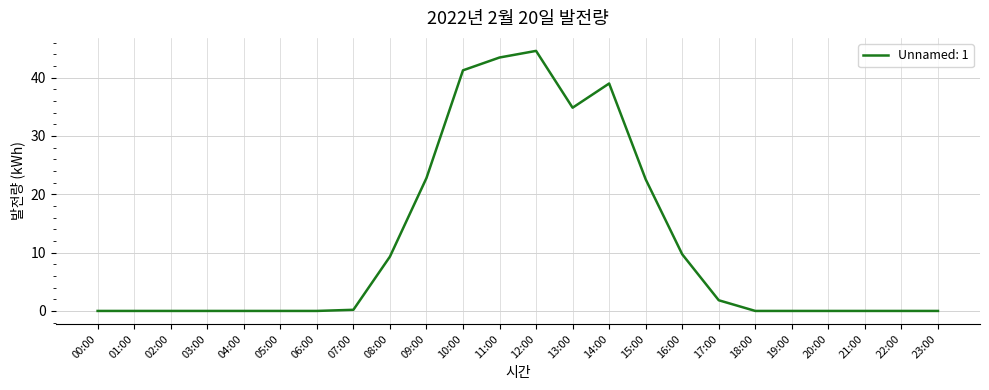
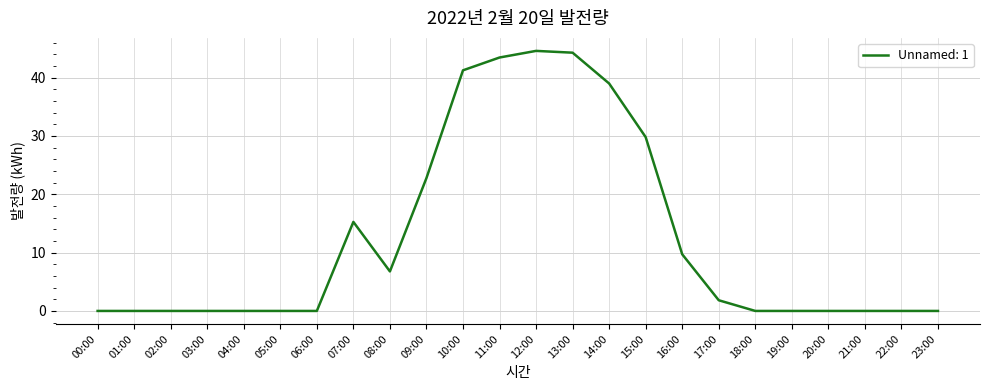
07:00: 0 -> 15
08:00: 9 -> 7
13:00: 35 -> 44
15:00: 23 -> 30
